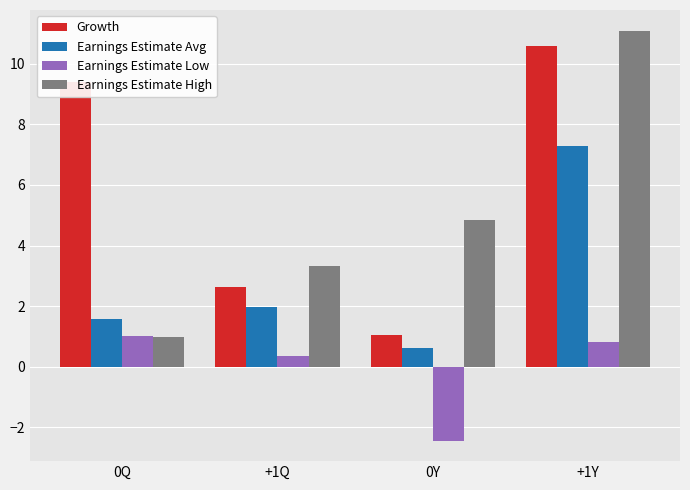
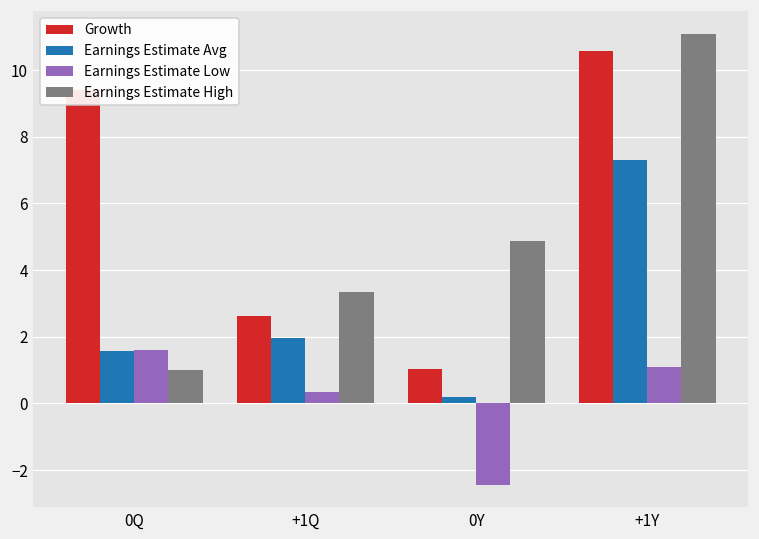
Earnings Estimate Low, 0Q: 1.0 -> 1.6
Earnings Estimate Avg, 0Y: 0.6 -> 0.2
Earnings Estimate Low, +1Y: 0.8 -> 1.1
